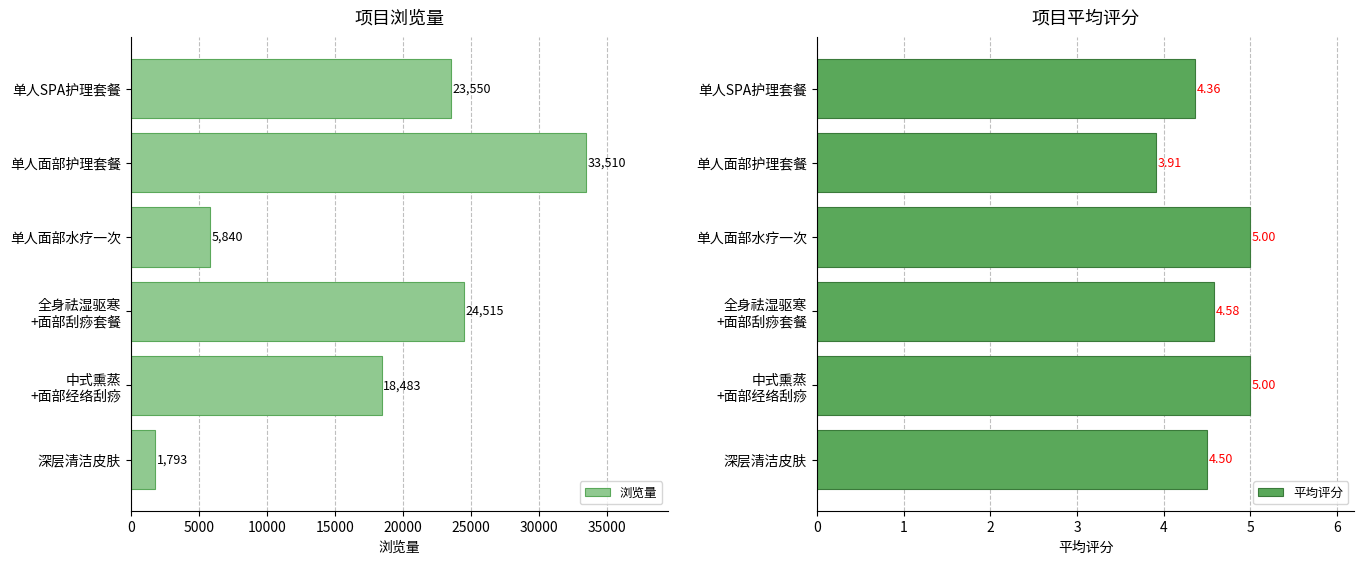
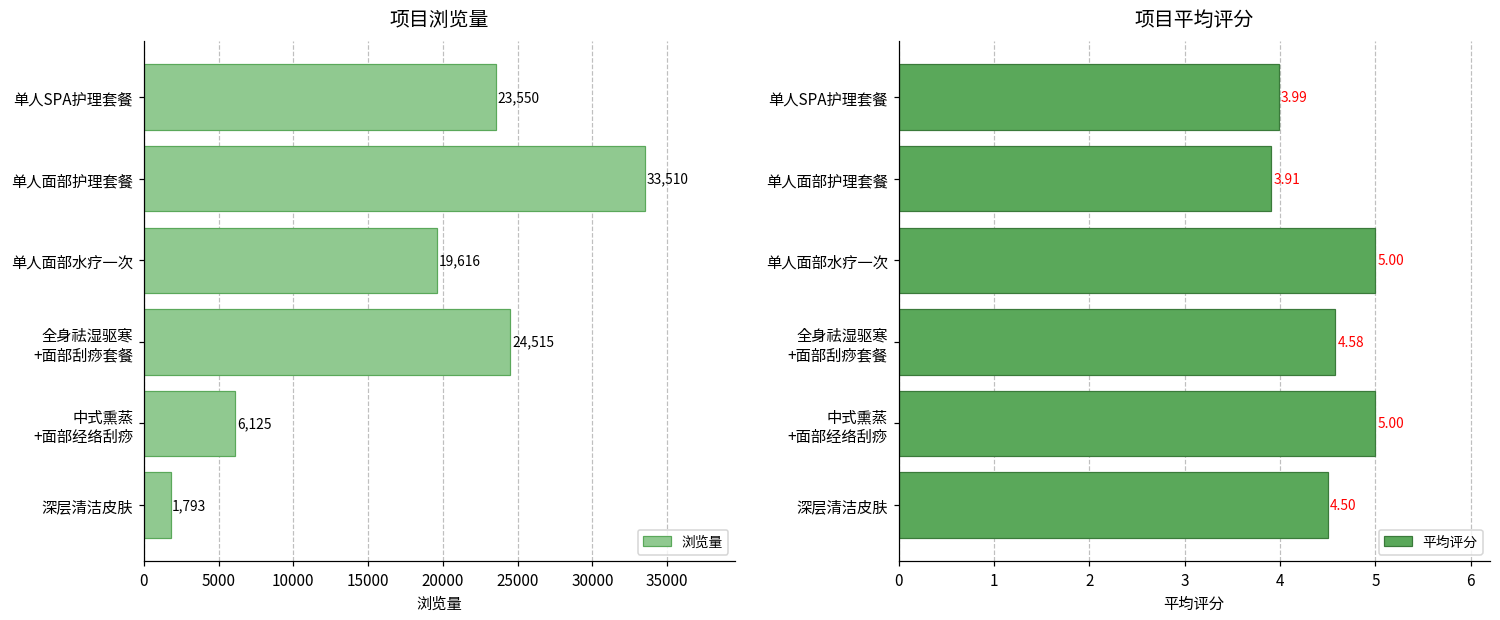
项目浏览量, 单人面部水疗一次: 5,840 -> 19,616
项目浏览量, 中式熏蒸 +面部经络刮痧: 18,483 -> 6,125
项目平均评分, 单人SPA护理套餐: 4.36 -> 3.99
